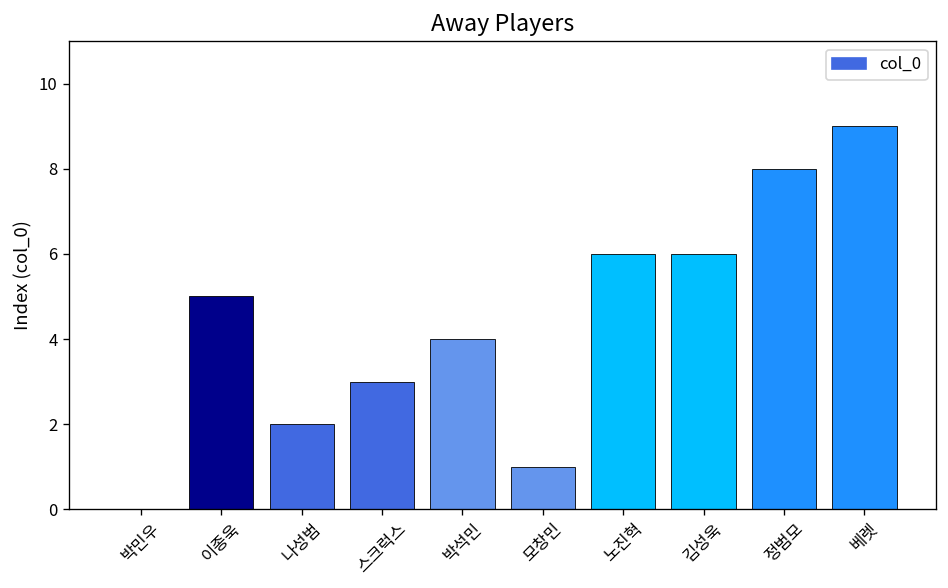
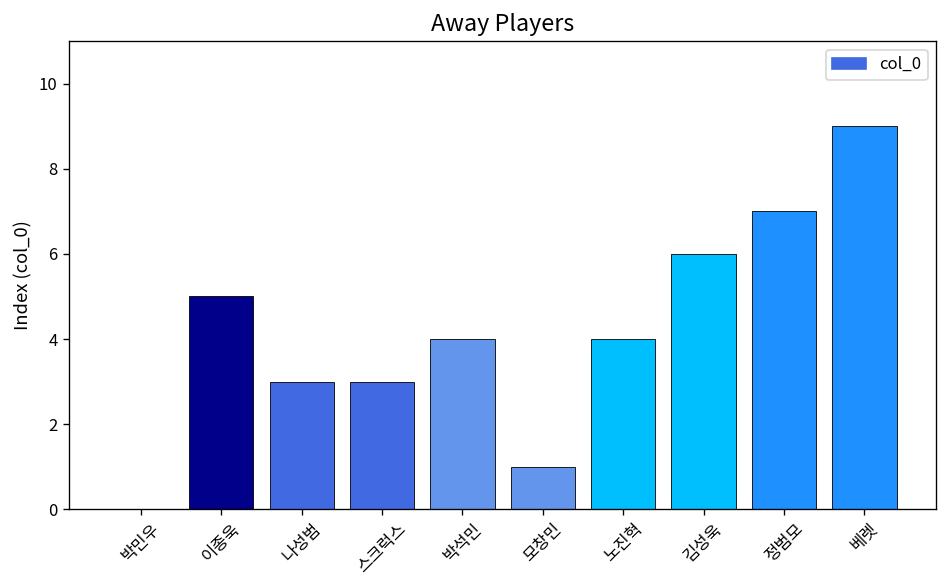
나성범: 2 -> 3
노진혁: 6 -> 4
정범모: 8 -> 7
